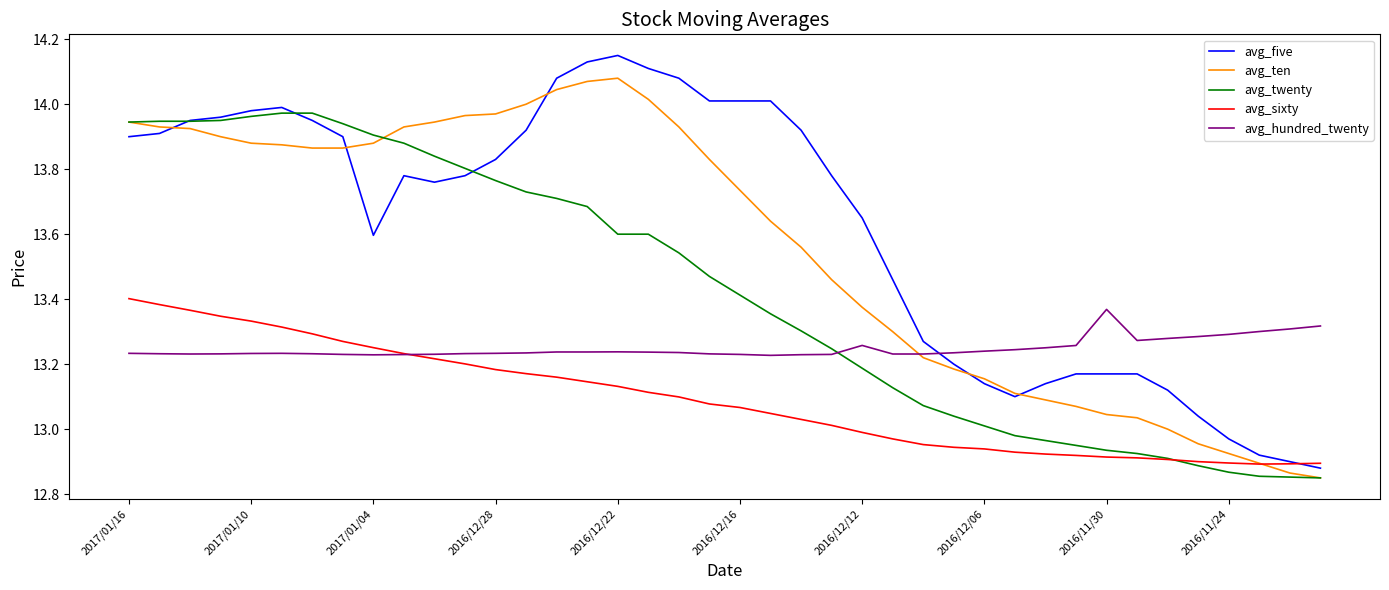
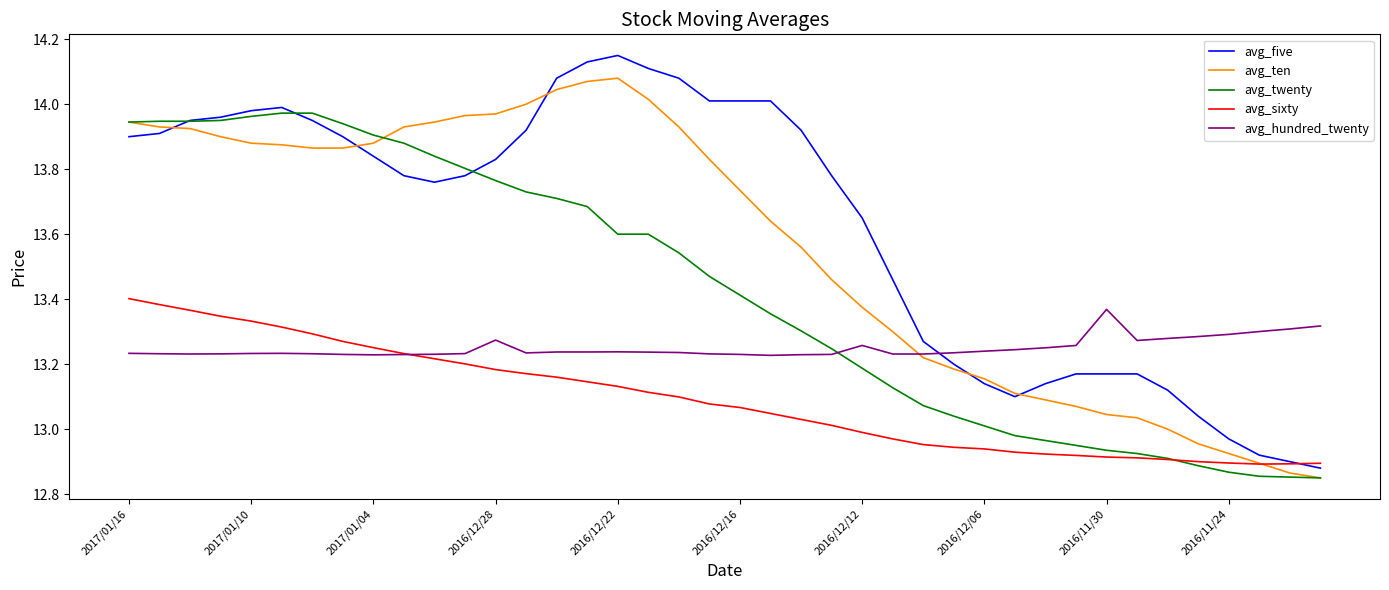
avg_five, 2017/01/04: 13.60 -> 13.84
avg_hundred_twenty, 2016/12/28: 13.23 -> 13.27
